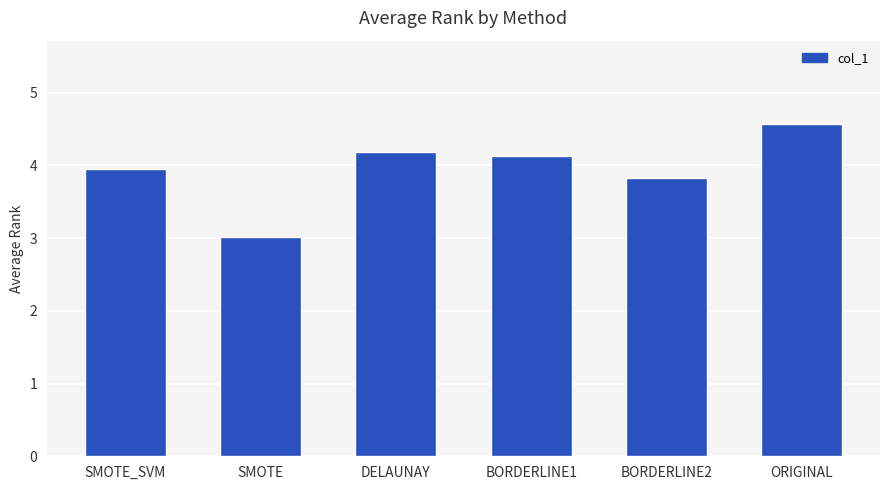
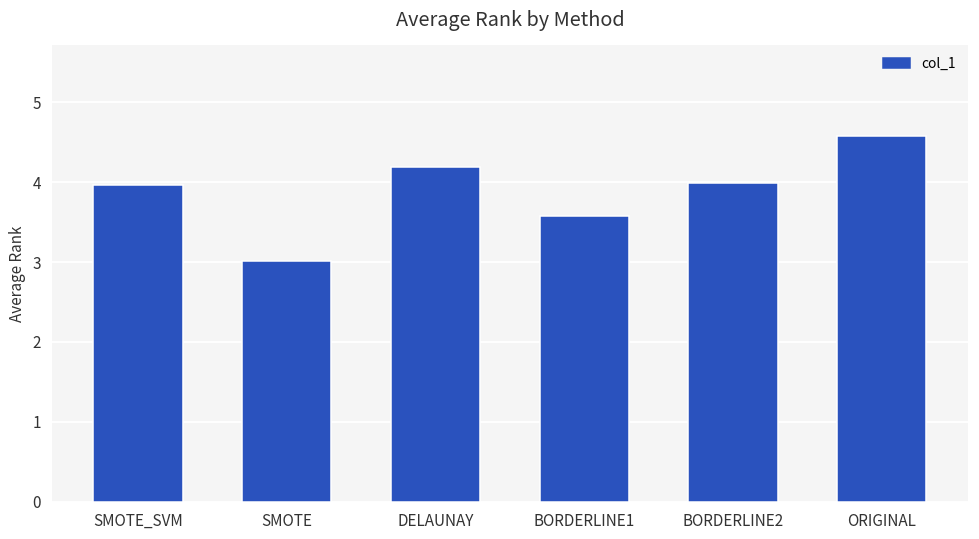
BORDERLINE1: 4.1 -> 3.6
BORDERLINE2: 3.8 -> 4.0
